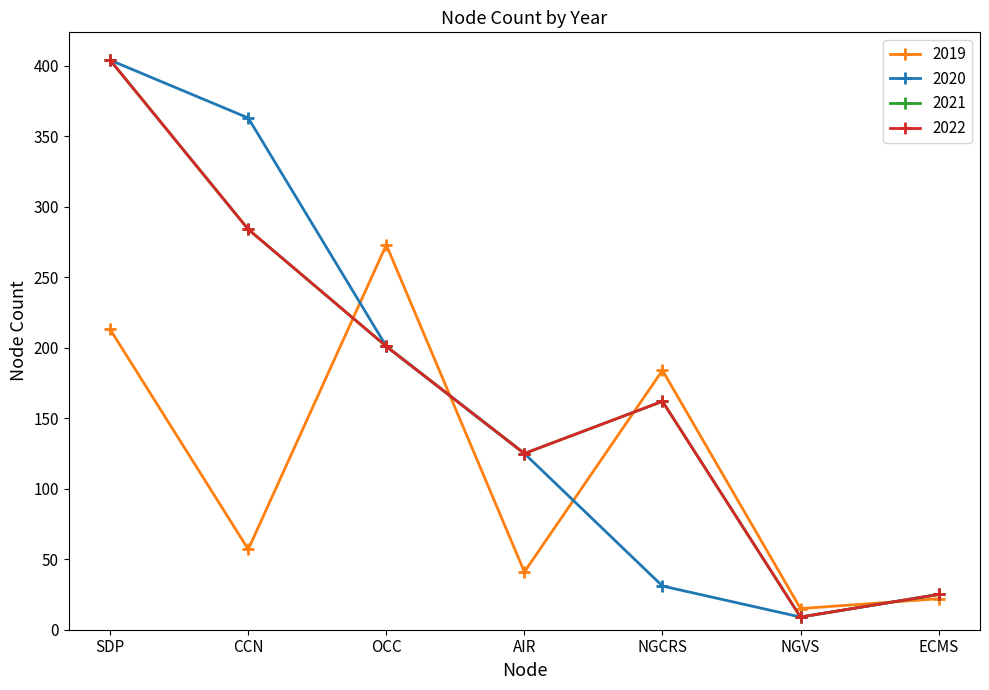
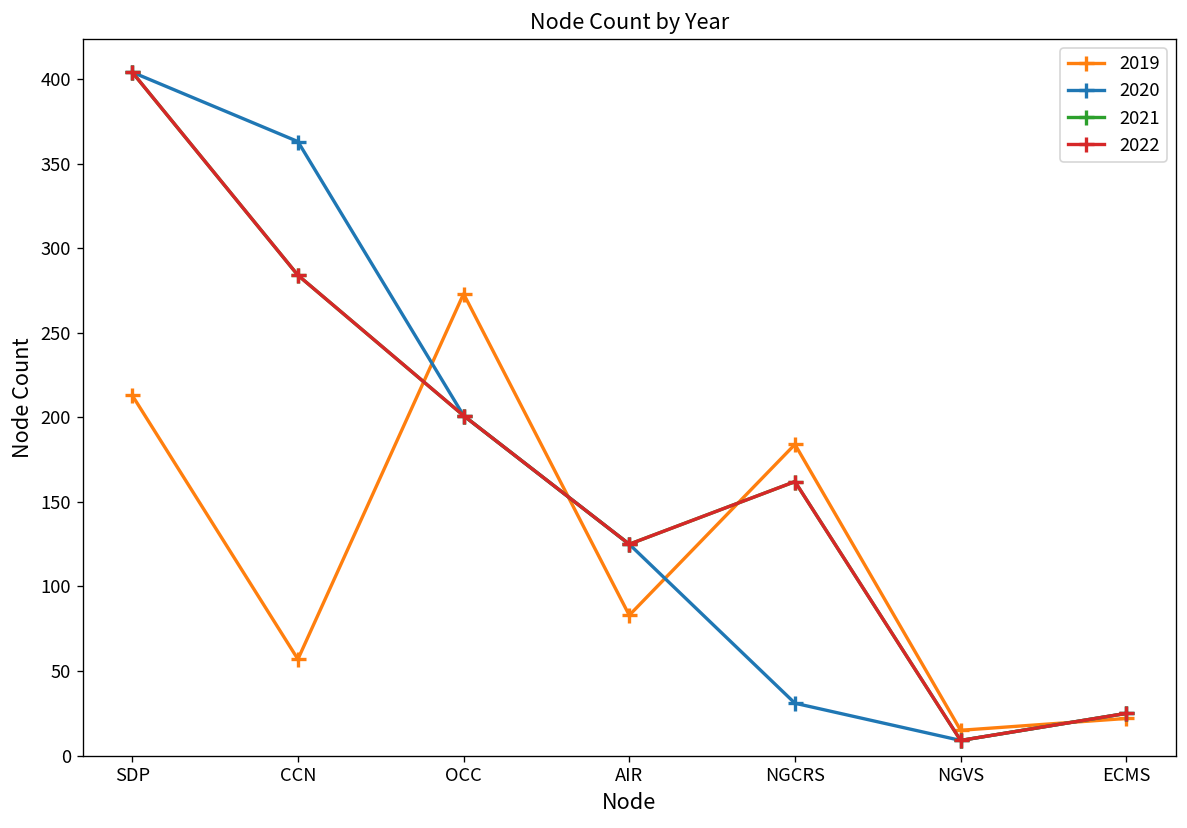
2019, AIR: 41 -> 83
